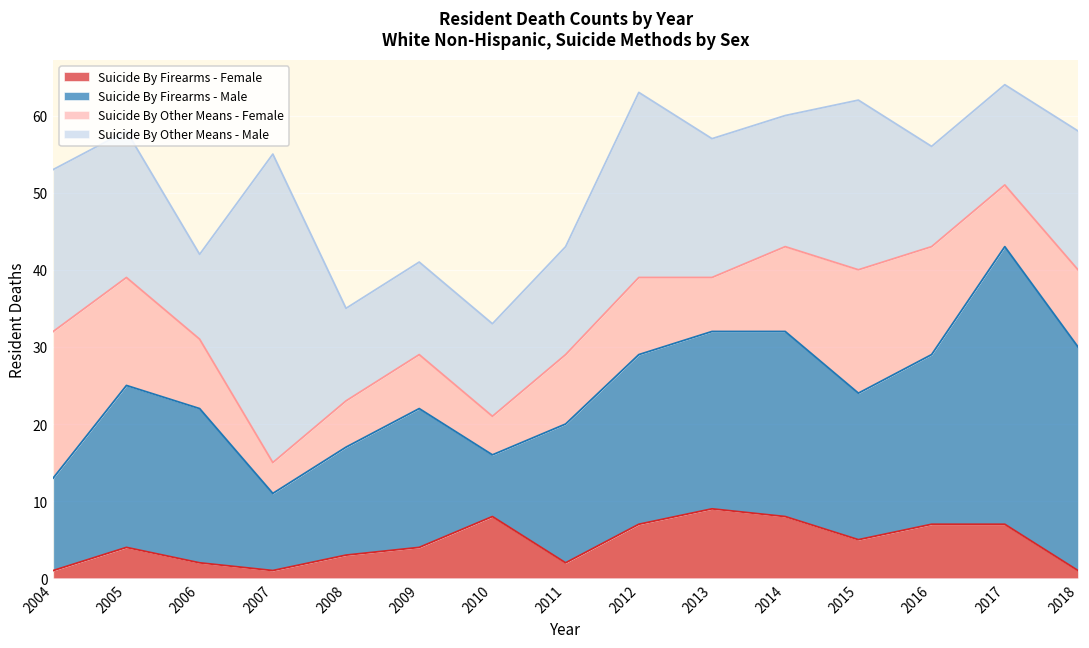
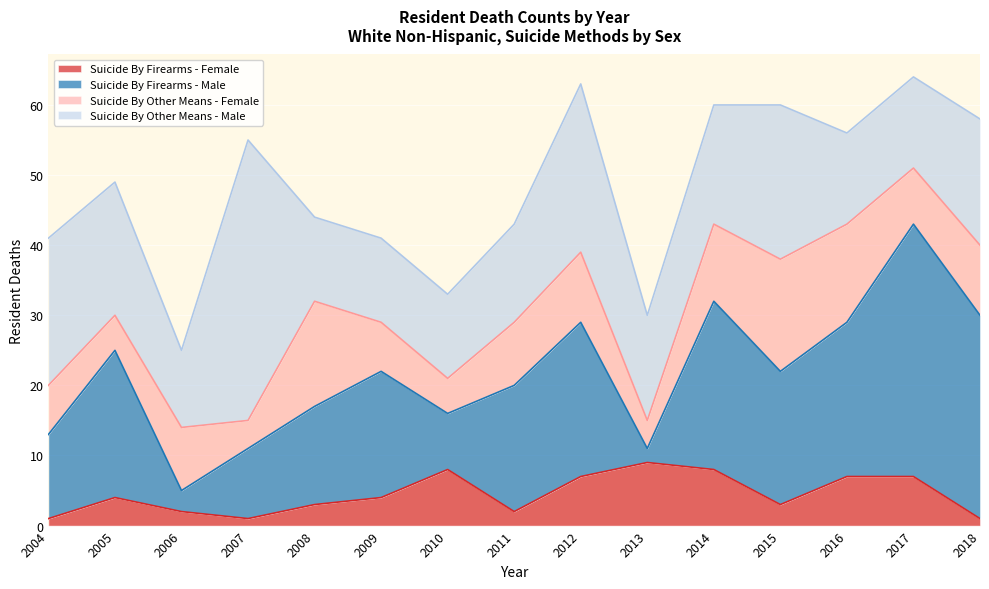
Suicide By Other Means - Female, 2004: 19 -> 7
Suicide By Other Means - Female, 2005: 14 -> 5
Suicide By Firearms - Male, 2006: 20 -> 3
Suicide By Other Means - Female, 2008: 6 -> 15
Suicide By Firearms - Male, 2013: 23 -> 2
Suicide By Other Means - Female, 2013: 7 -> 4
Suicide By Other Means - Male, 2013: 18 -> 15
Suicide By Firearms - Female, 2015: 5 -> 3
